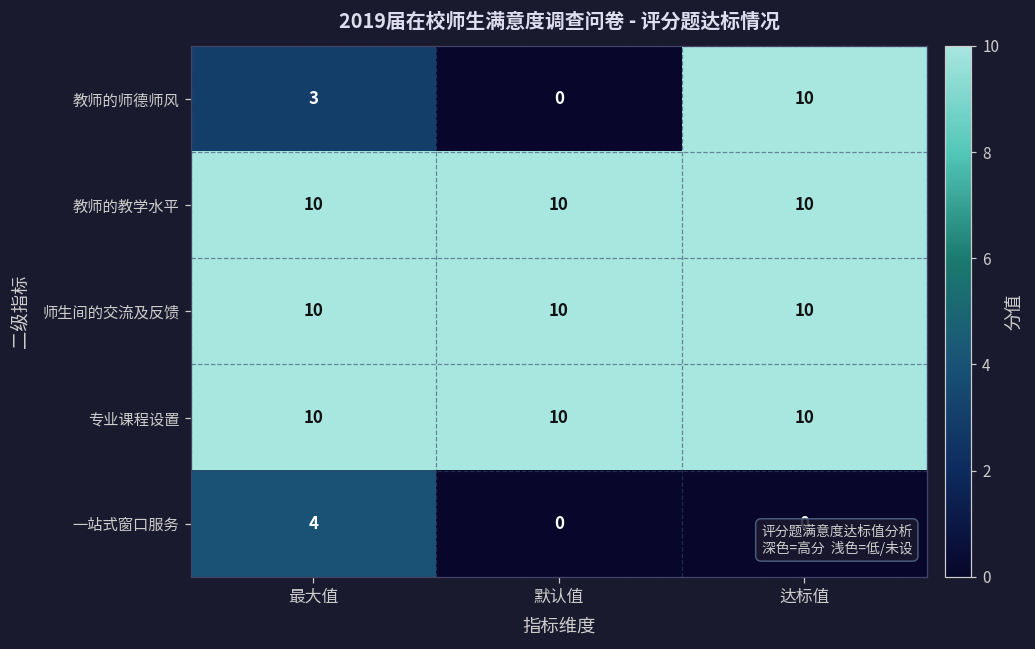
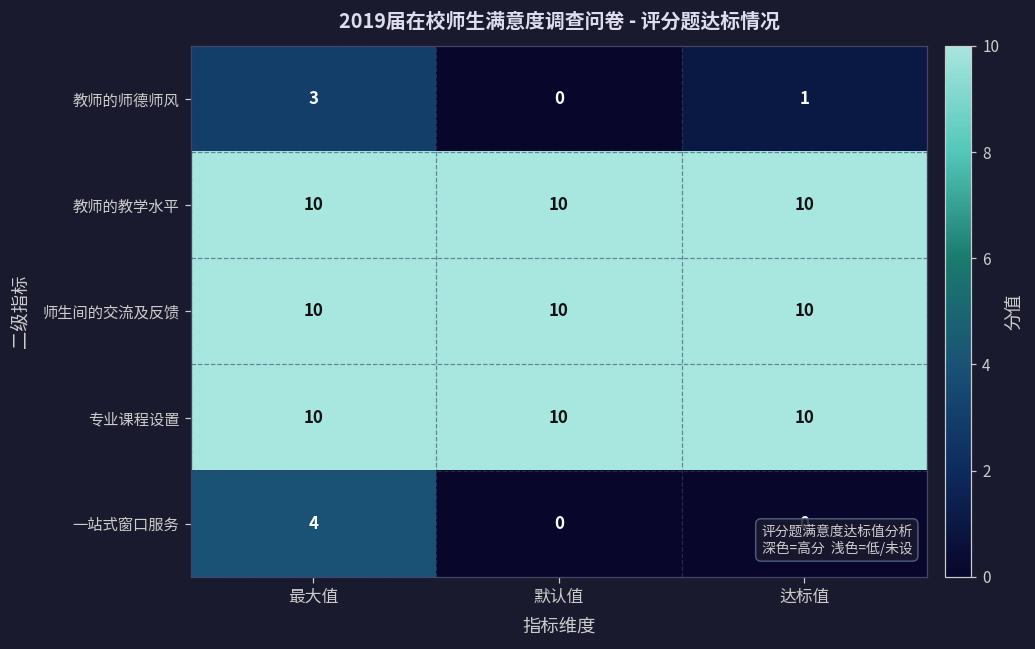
教师的师德师风, 达标值: 10 -> 1
